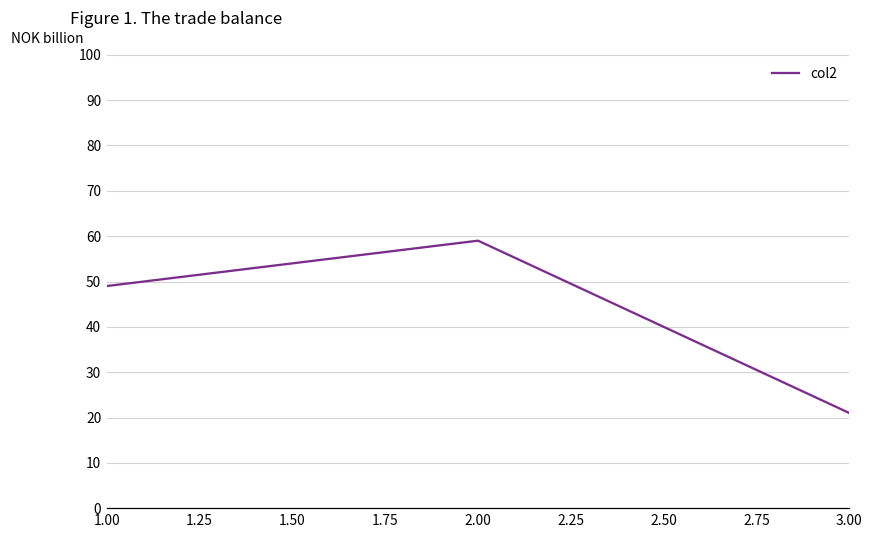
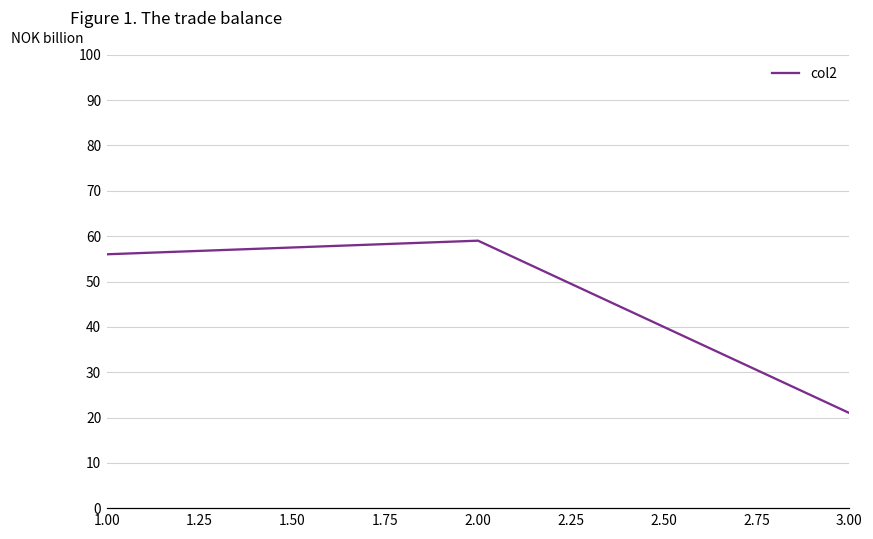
1.00: 49 -> 56
